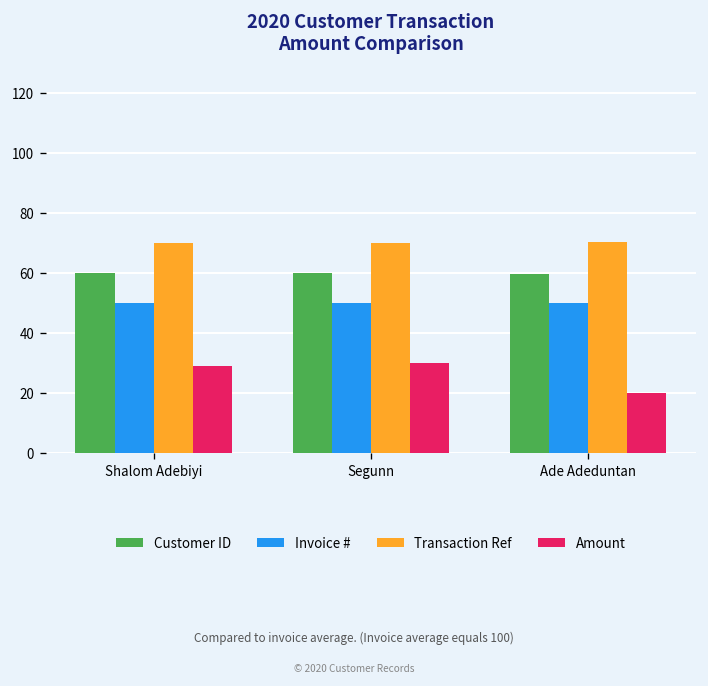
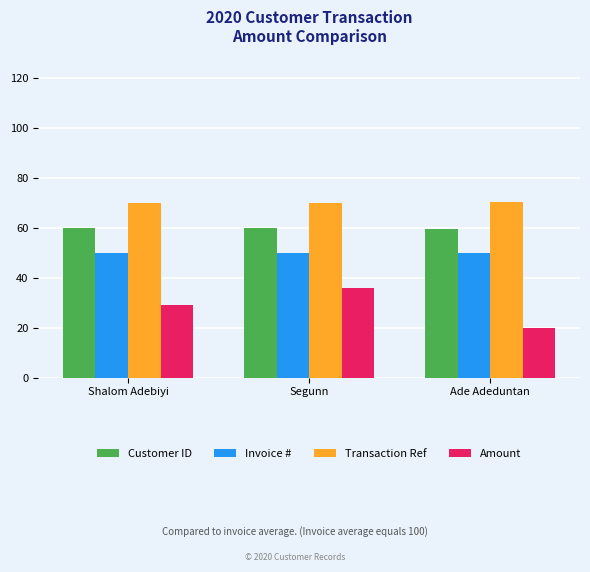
Amount, Segunn: 30 -> 36
